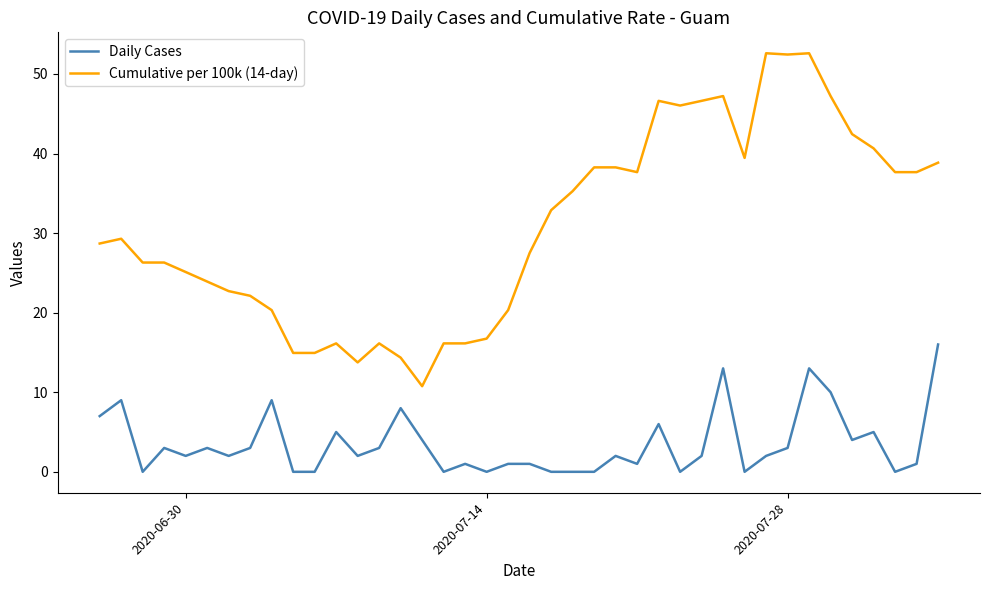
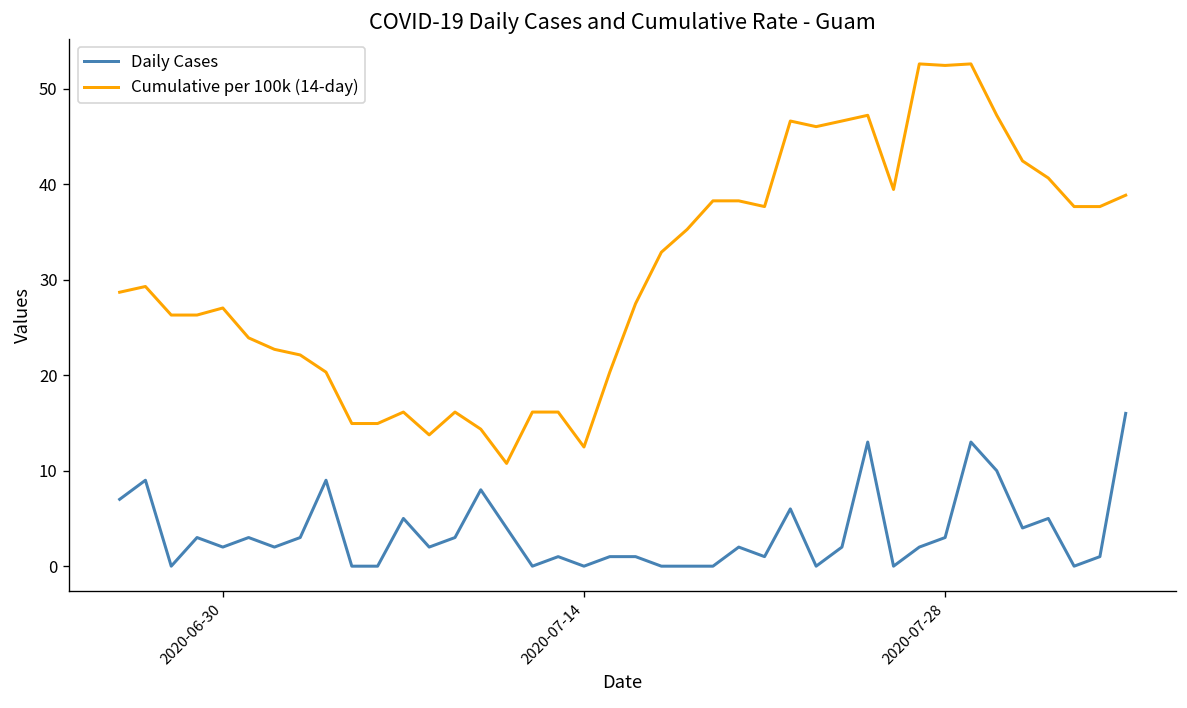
Cumulative per 100k (14-day), 2020-06-30: 25 -> 27
Cumulative per 100k (14-day), 2020-07-14: 17 -> 12
